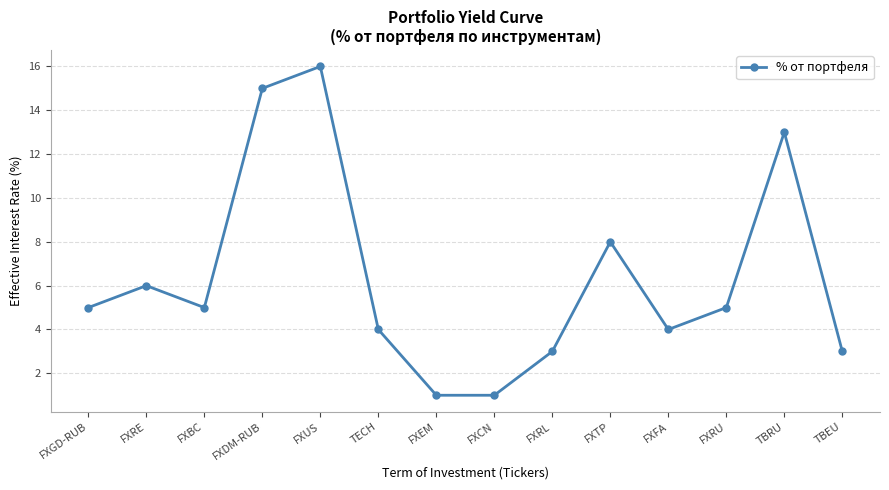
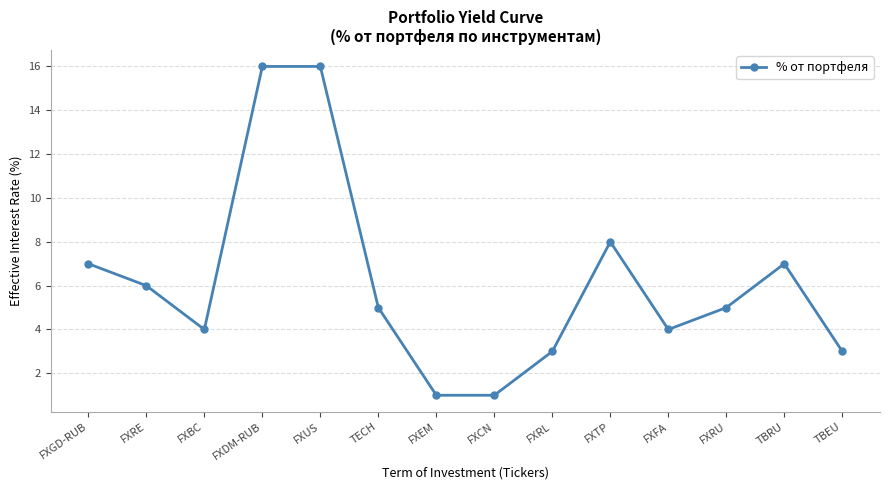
FXGD-RUB: 5 -> 7
FXBC: 5 -> 4
FXDM-RUB: 15 -> 16
TECH: 4 -> 5
TBRU: 13 -> 7
